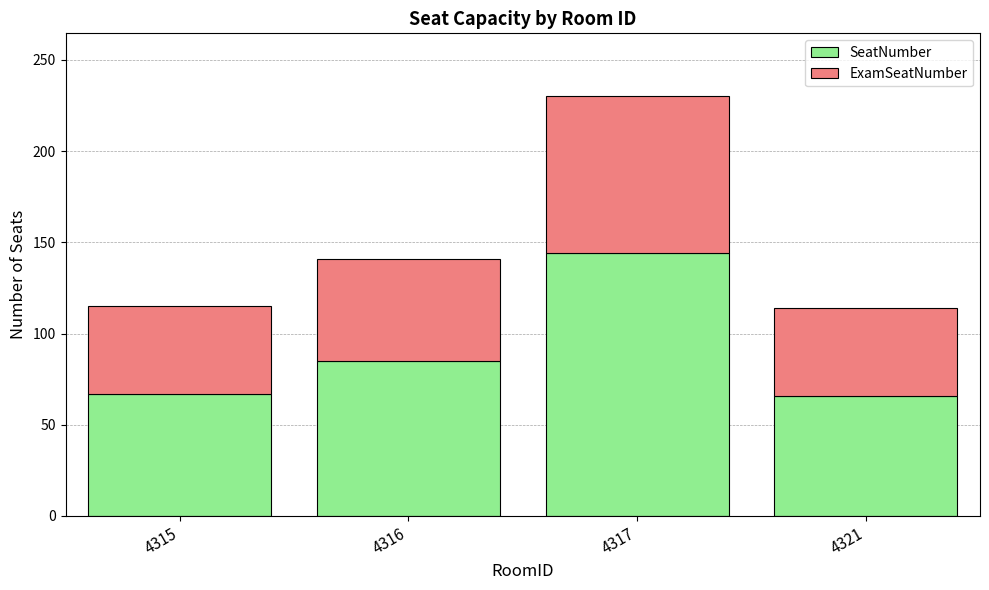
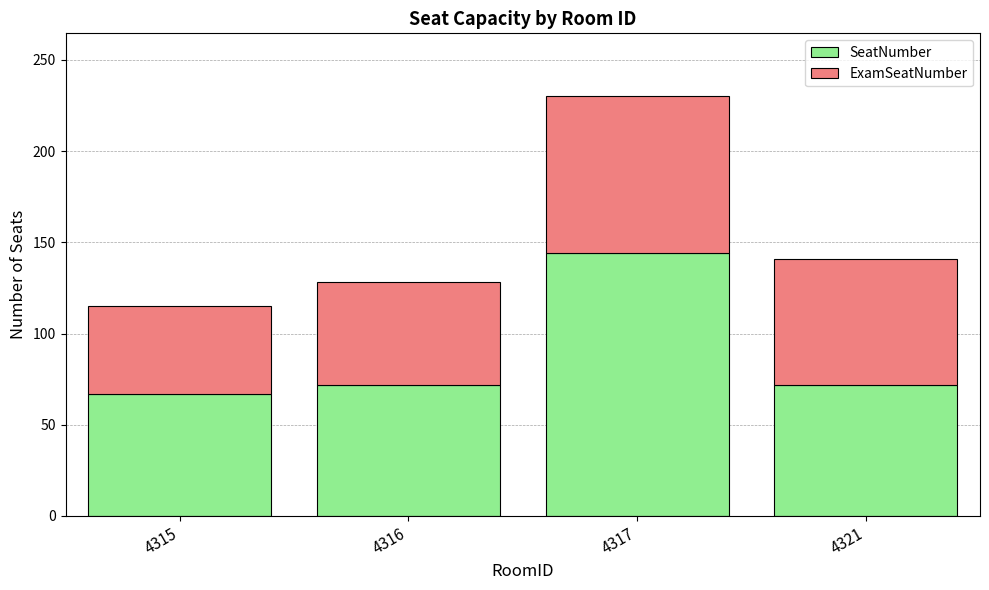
SeatNumber, 4316: 85 -> 72
SeatNumber, 4321: 66 -> 72
ExamSeatNumber, 4321: 48 -> 69
